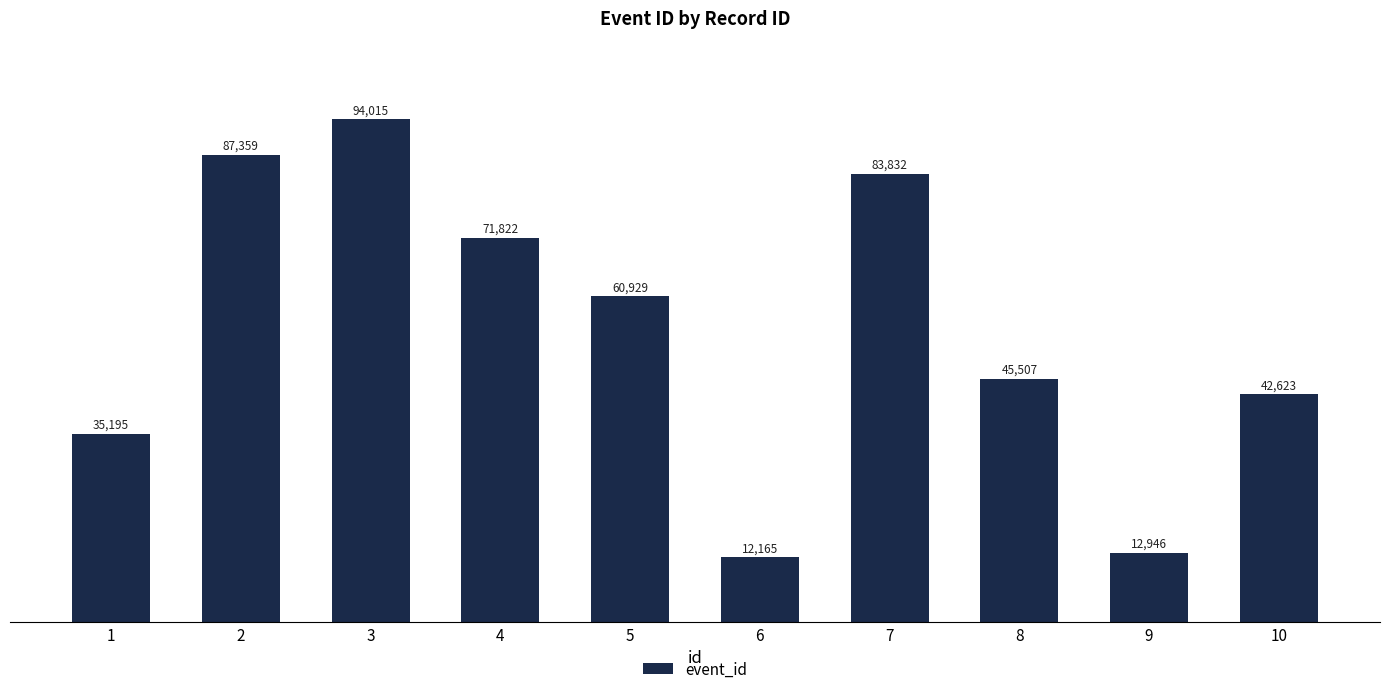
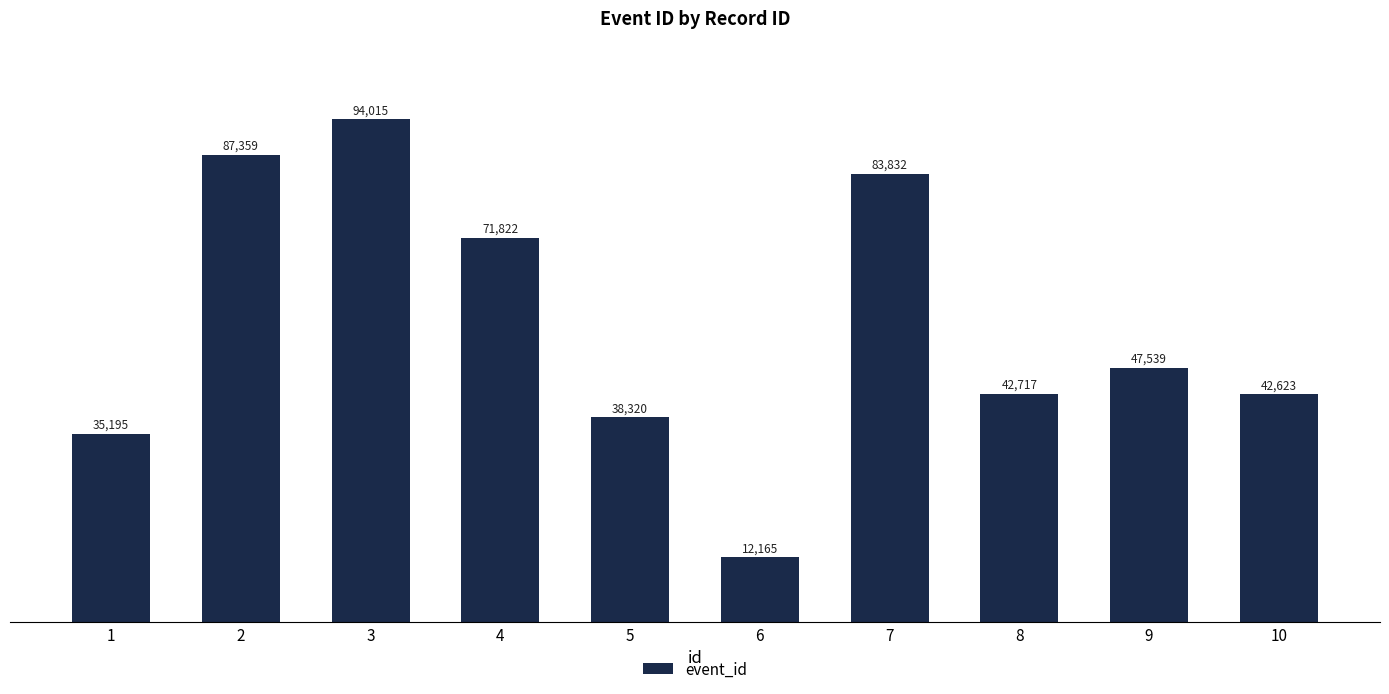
5: 60,929 -> 38,320
8: 45,507 -> 42,717
9: 12,946 -> 47,539
